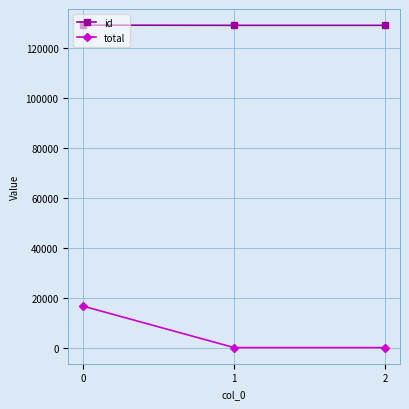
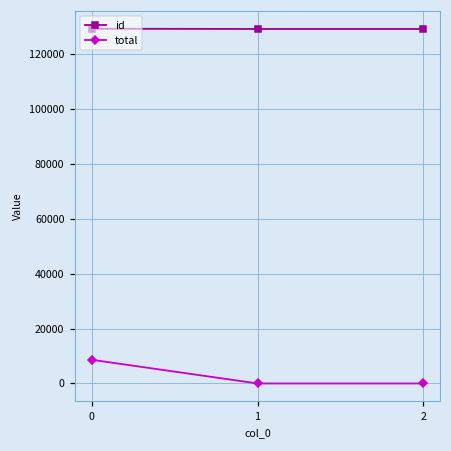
total, 0: 17000 -> 9000
